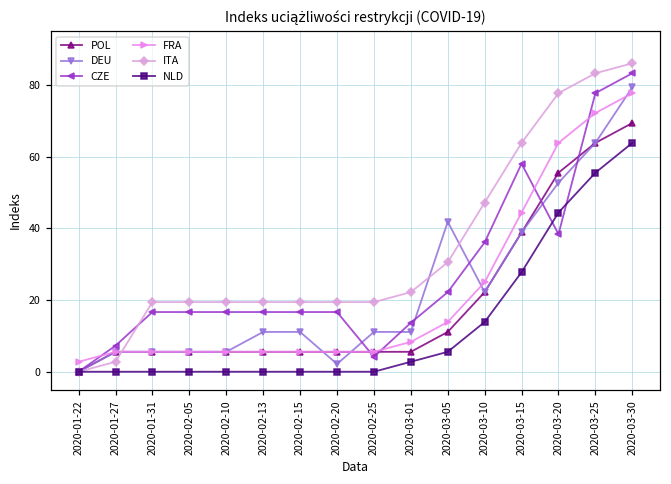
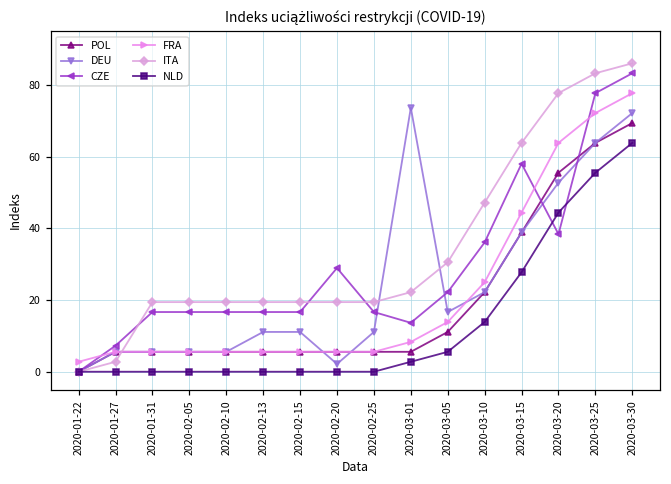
CZE, 2020-02-20: 17 -> 29
CZE, 2020-02-25: 4 -> 17
DEU, 2020-03-01: 11 -> 74
DEU, 2020-03-05: 42 -> 17
DEU, 2020-03-30: 79 -> 72
